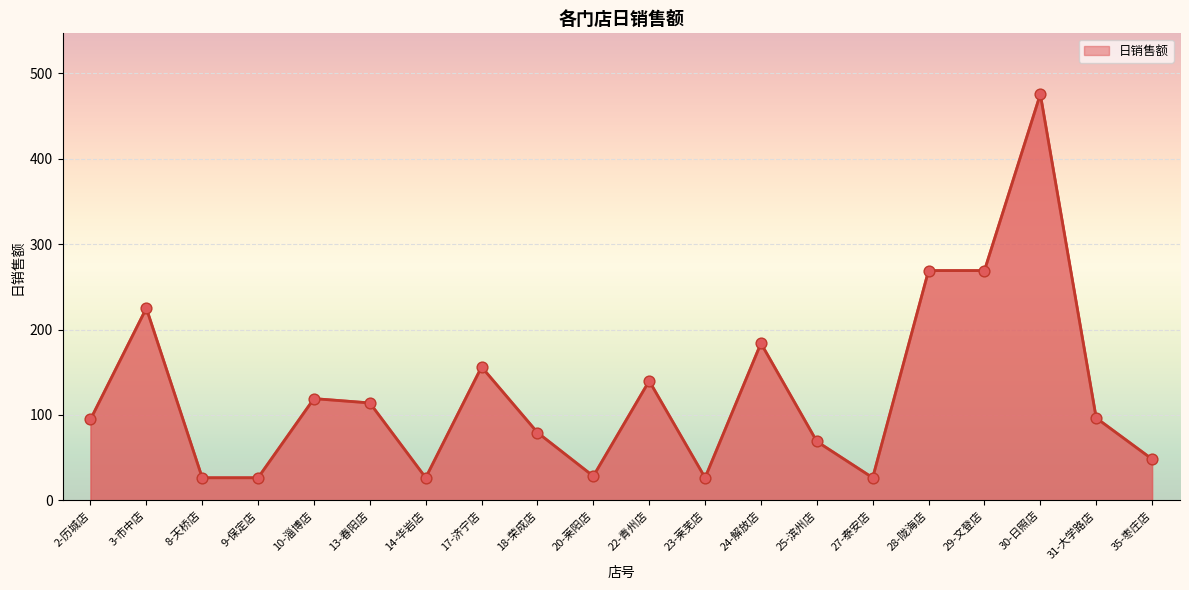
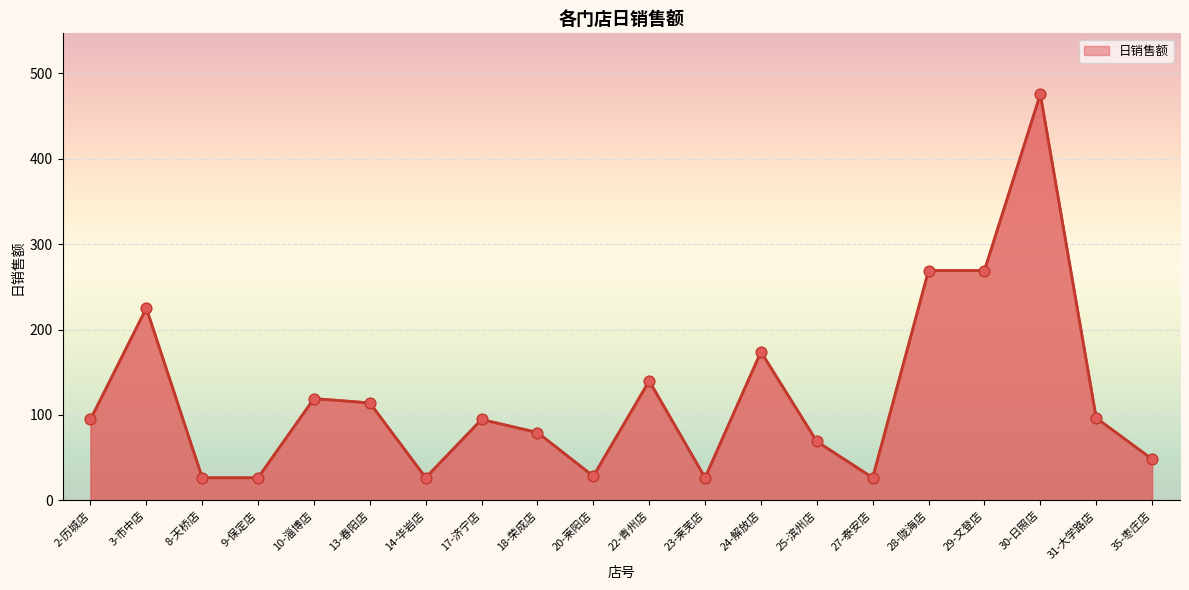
17-济宁店: 160 -> 90
24-解放店: 180 -> 170
